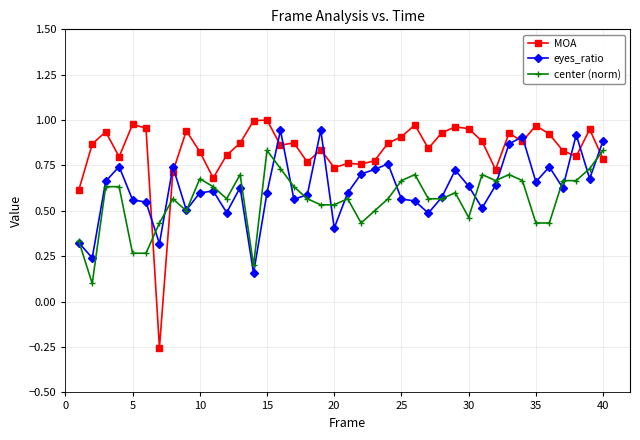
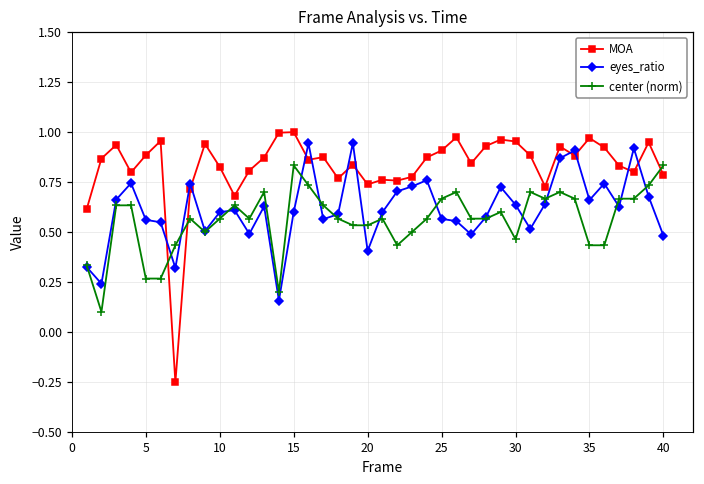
MOA, 5: 0.98 -> 0.88
center (norm), 10: 0.68 -> 0.57
eyes_ratio, 40: 0.89 -> 0.48
